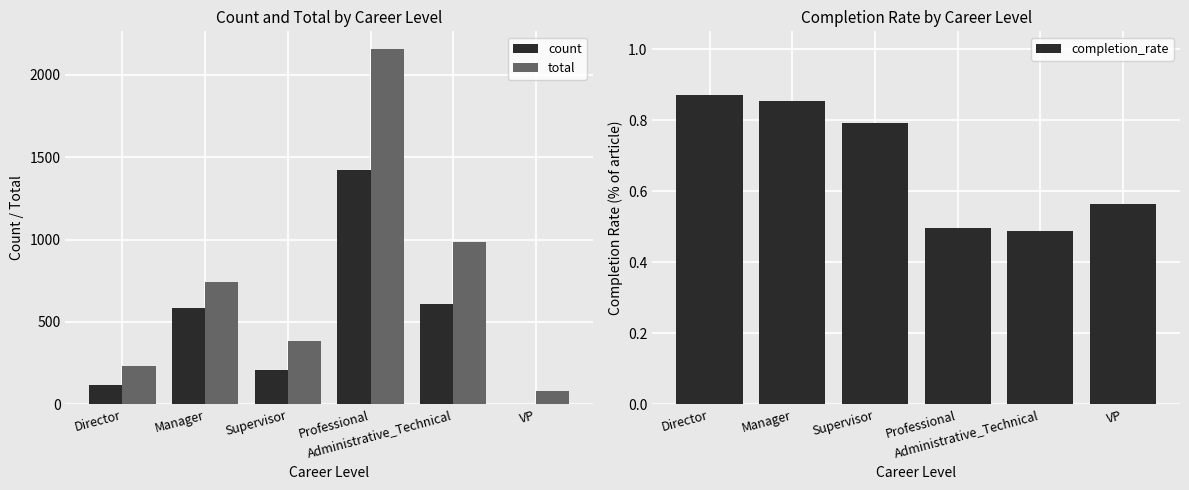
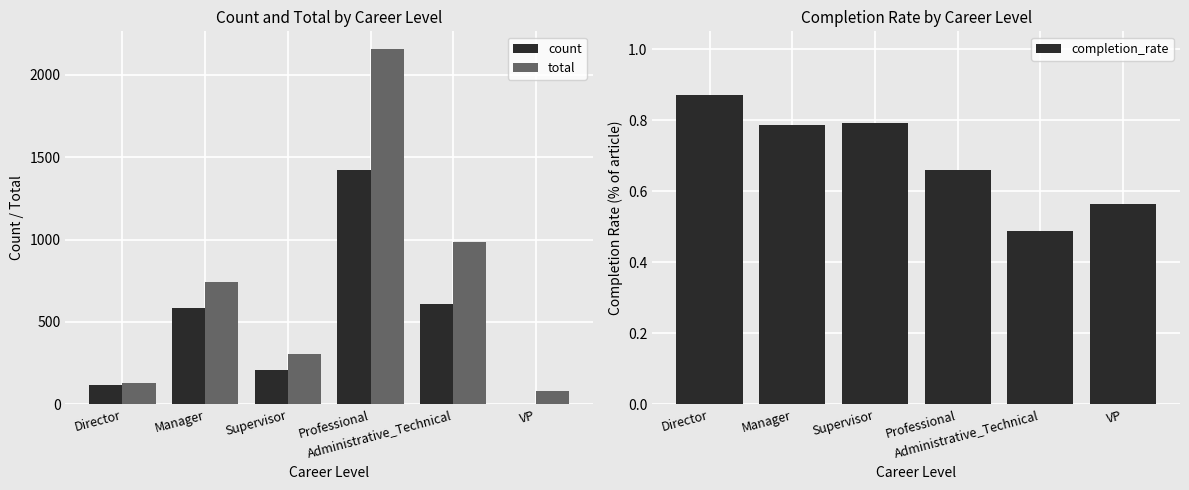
Count and Total by Career Level, total, Director: 230 -> 130
Count and Total by Career Level, total, Supervisor: 380 -> 310
Completion Rate by Career Level, Manager: 0.85 -> 0.79
Completion Rate by Career Level, Professional: 0.50 -> 0.66
